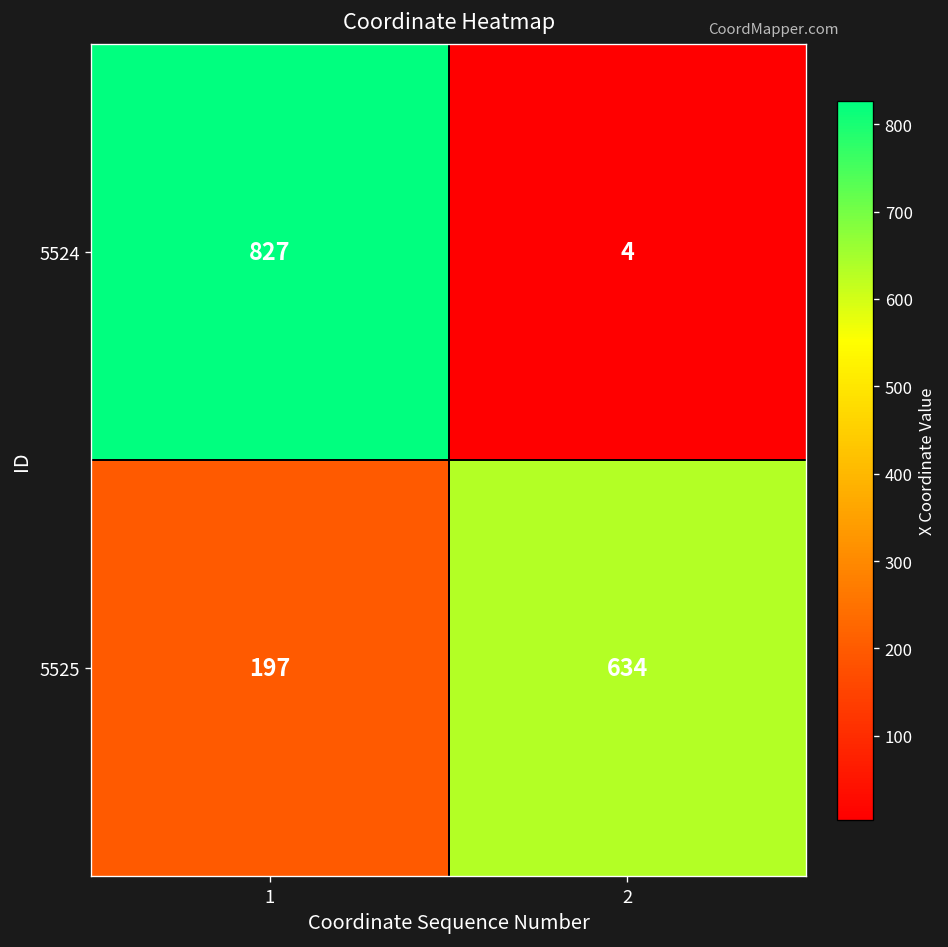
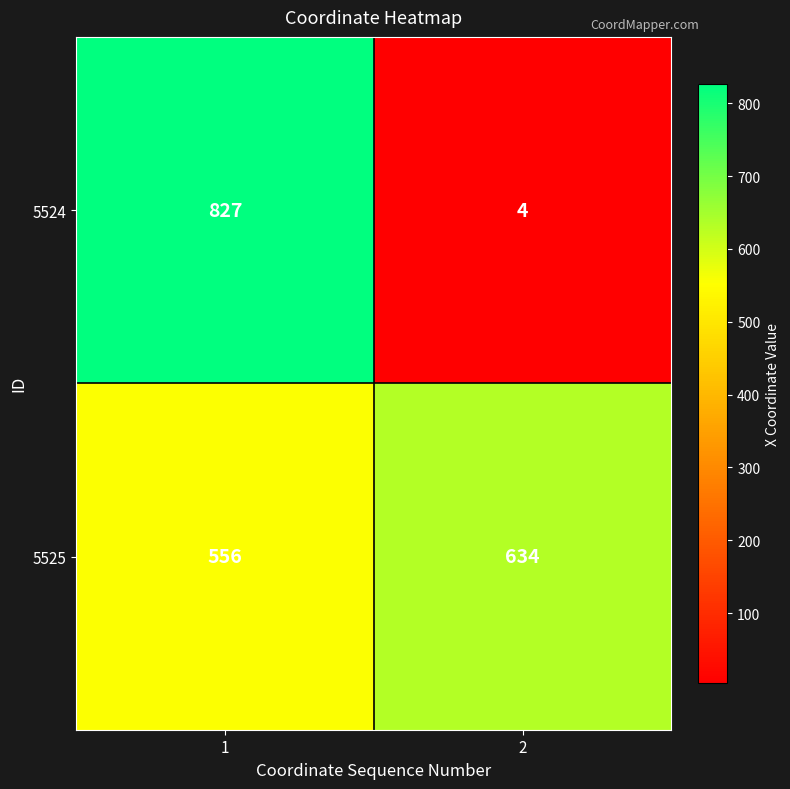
5525, 1: 197 -> 556
